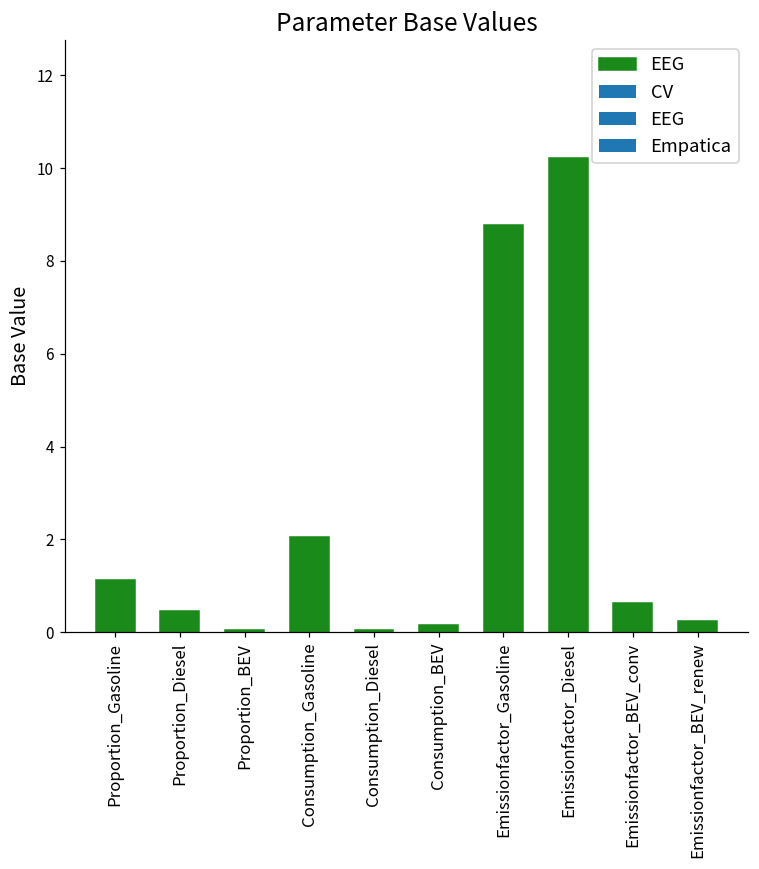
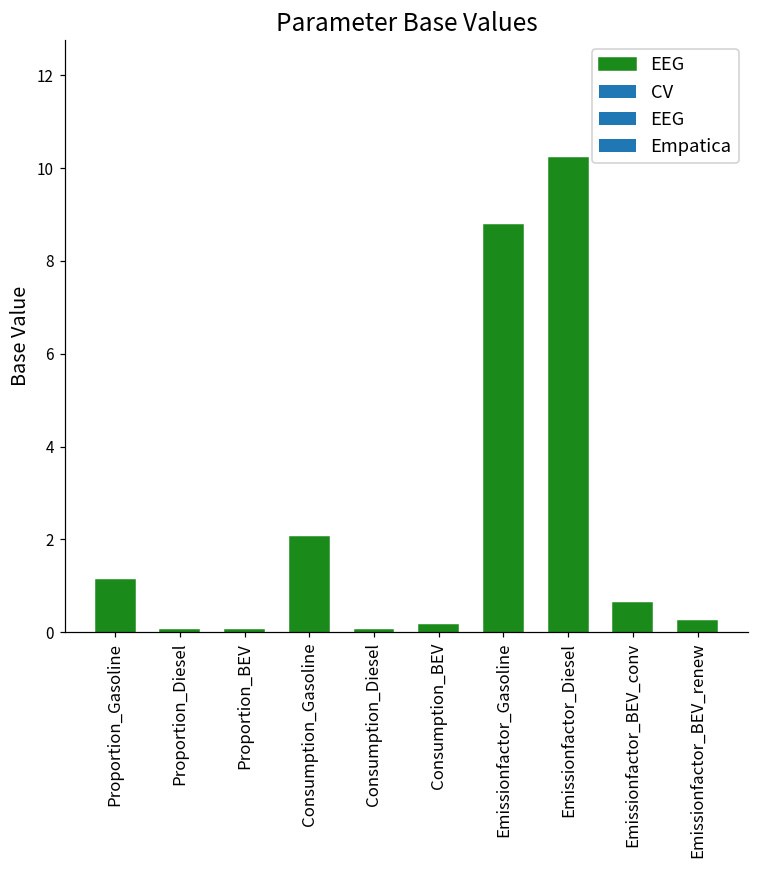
Proportion_Diesel: 0.5 -> 0.0
